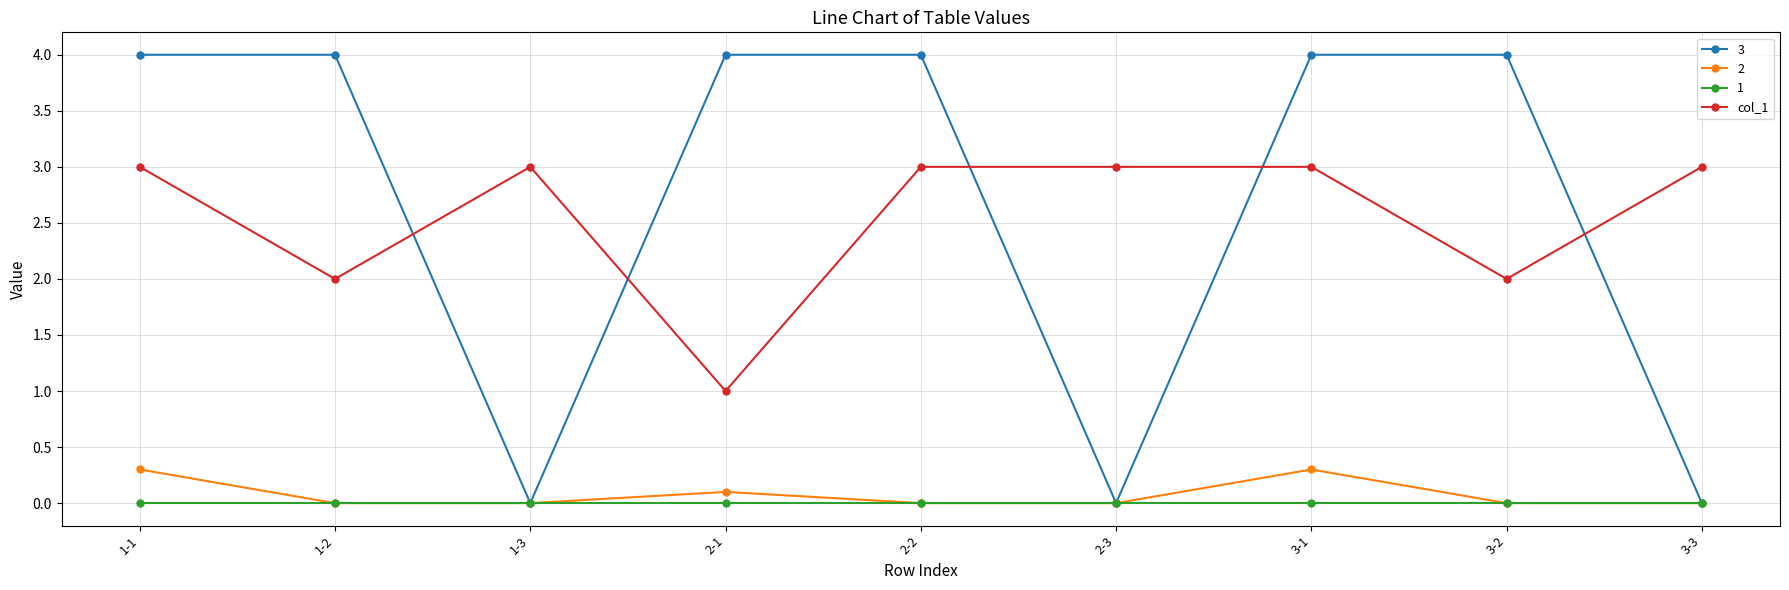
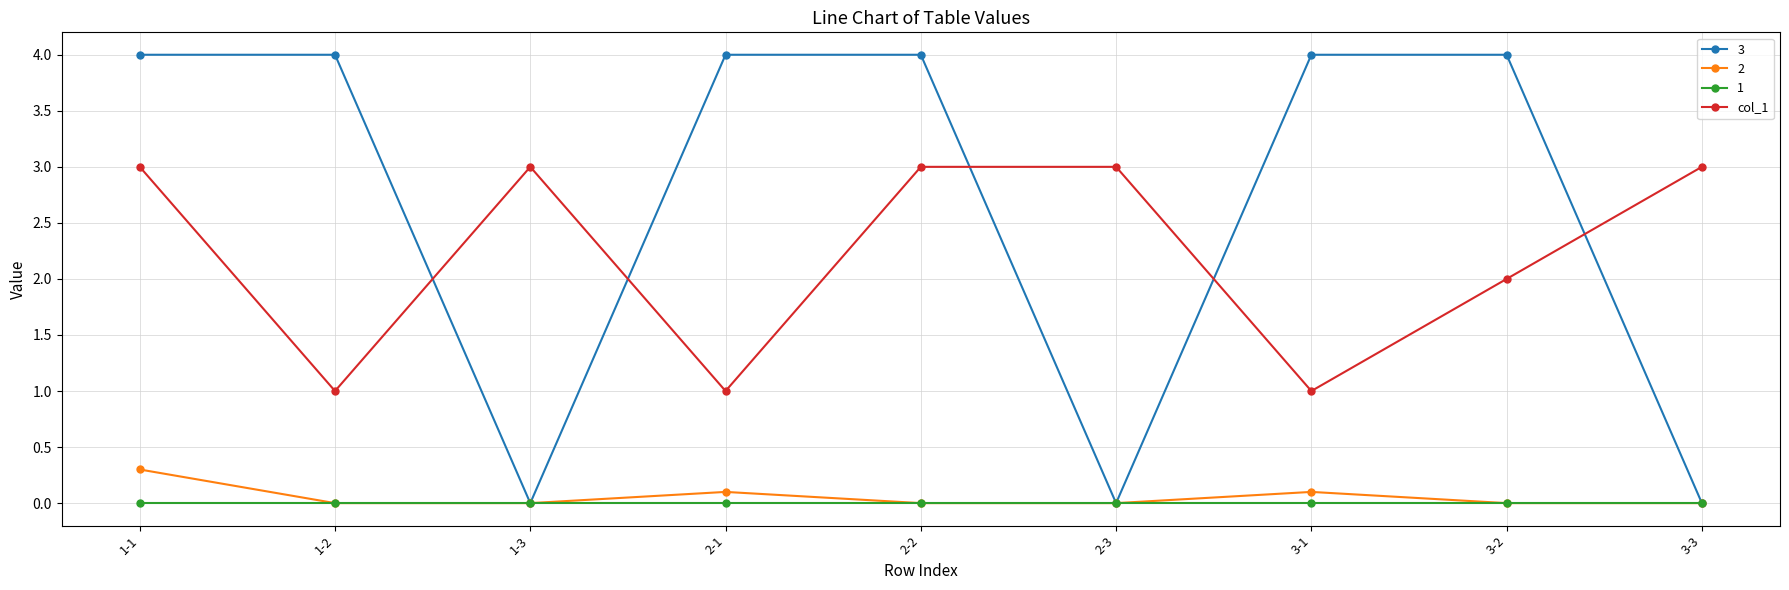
col_1, 1-2: 2 -> 1
2, 3-1: 0.3 -> 0.1
col_1, 3-1: 3 -> 1
